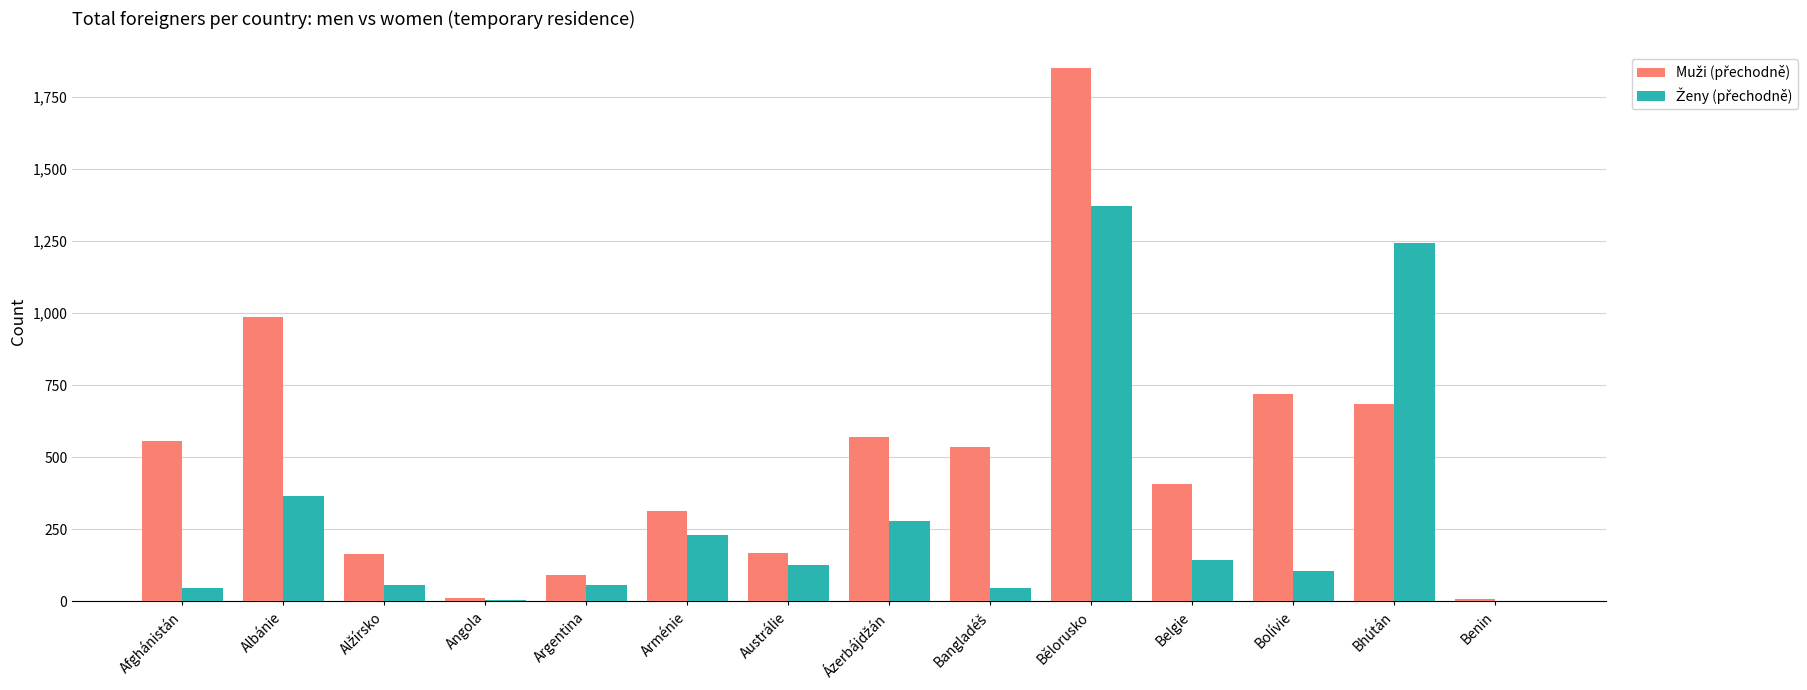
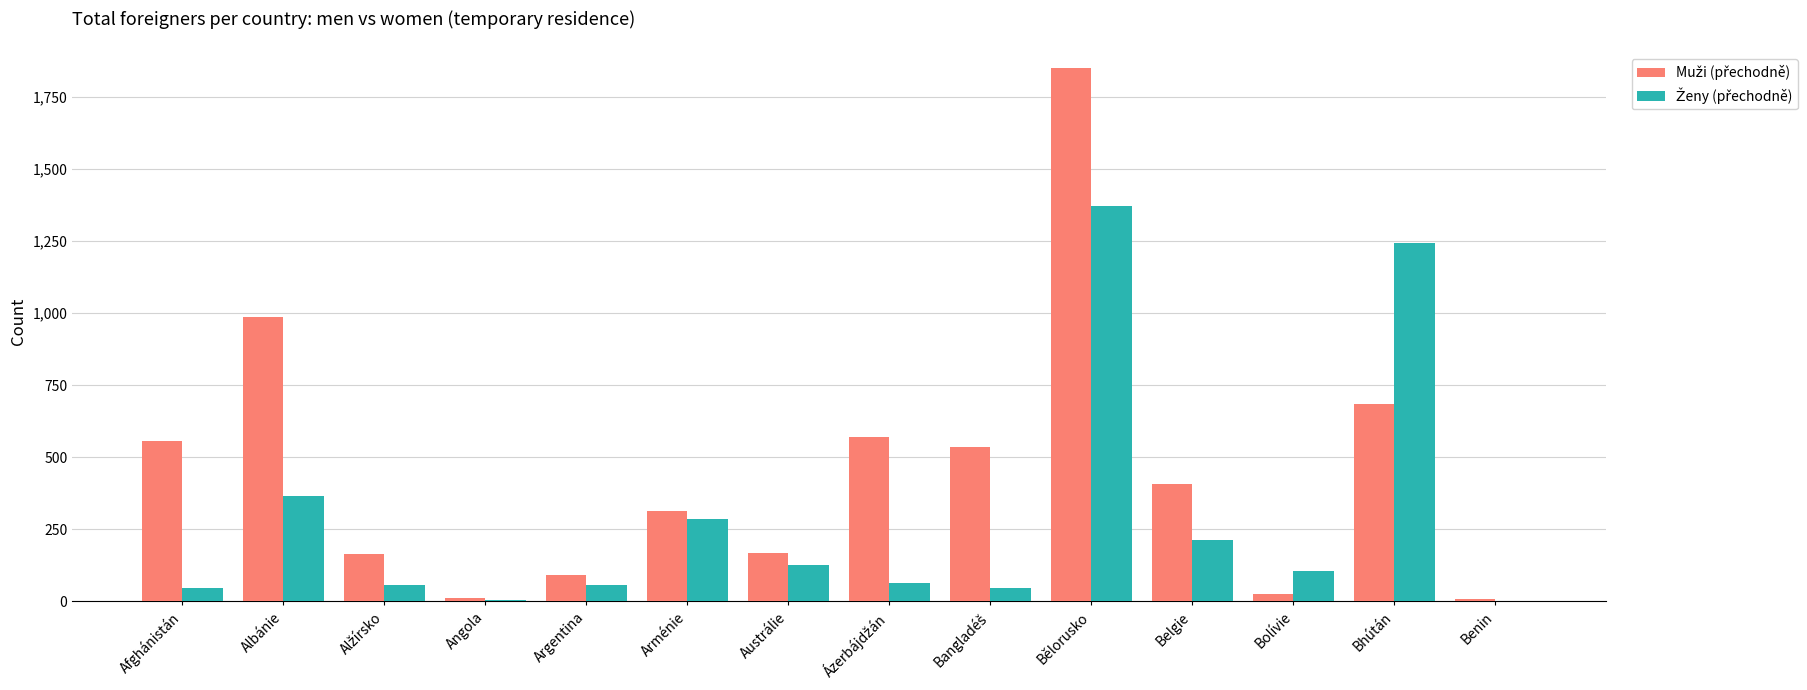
Ženy (přechodně), Arménie: 230 -> 280
Ženy (přechodně), Ázerbájdžán: 280 -> 60
Ženy (přechodně), Belgie: 150 -> 210
Muži (přechodně), Bolívie: 720 -> 30
